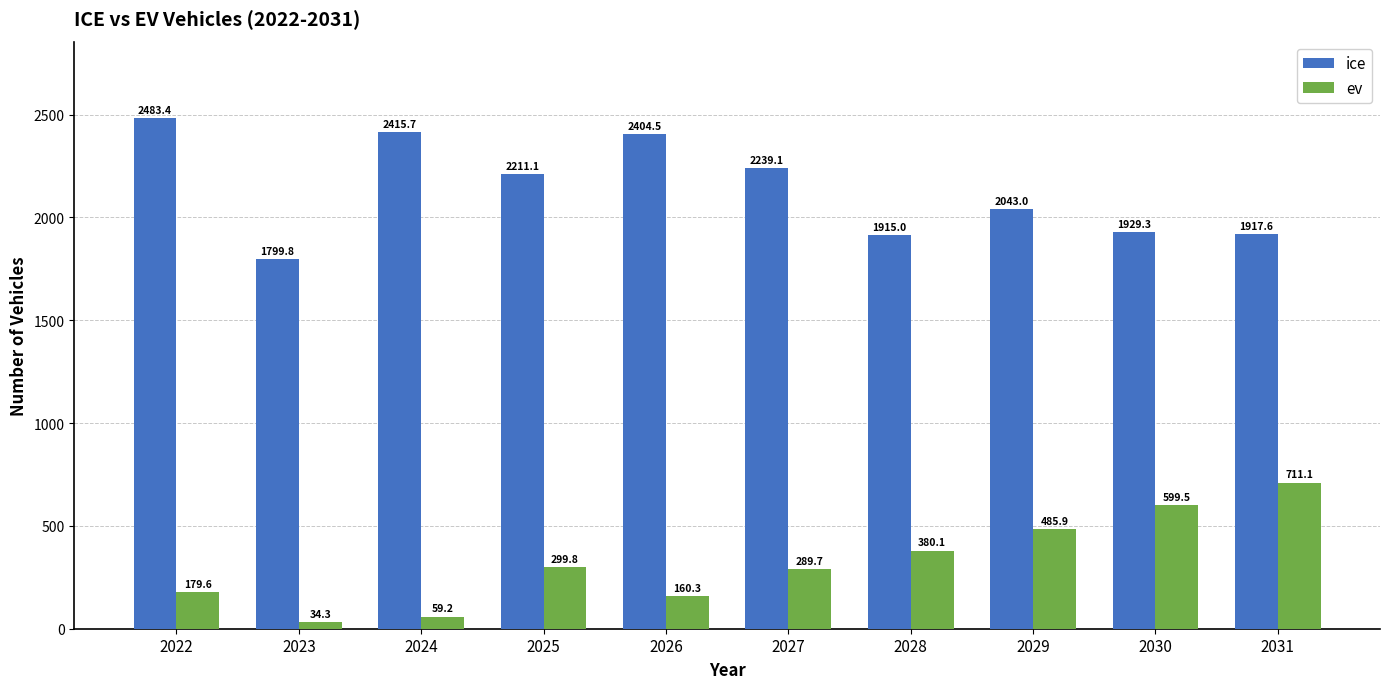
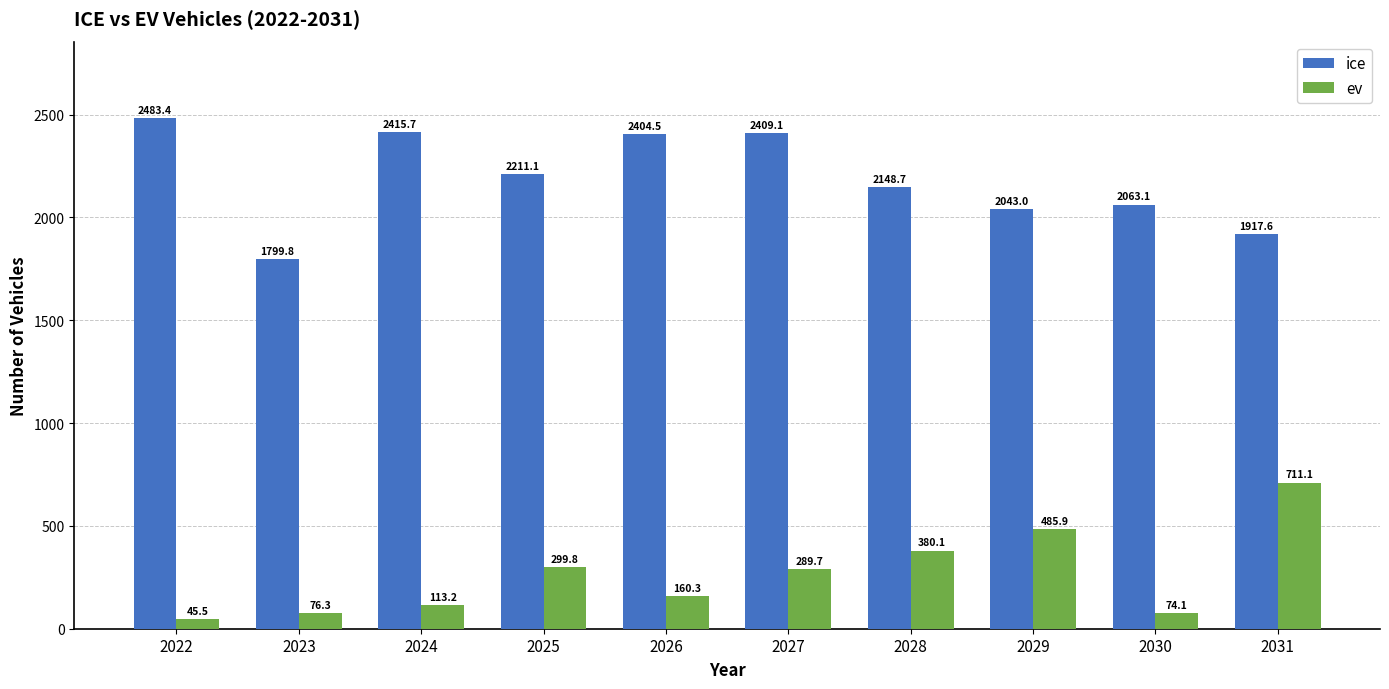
ev, 2022: 179.6 -> 45.5
ev, 2023: 34.3 -> 76.3
ev, 2024: 59.2 -> 113.2
ice, 2027: 2239.1 -> 2409.1
ice, 2028: 1915.0 -> 2148.7
ice, 2030: 1929.3 -> 2063.1
ev, 2030: 599.5 -> 74.1
